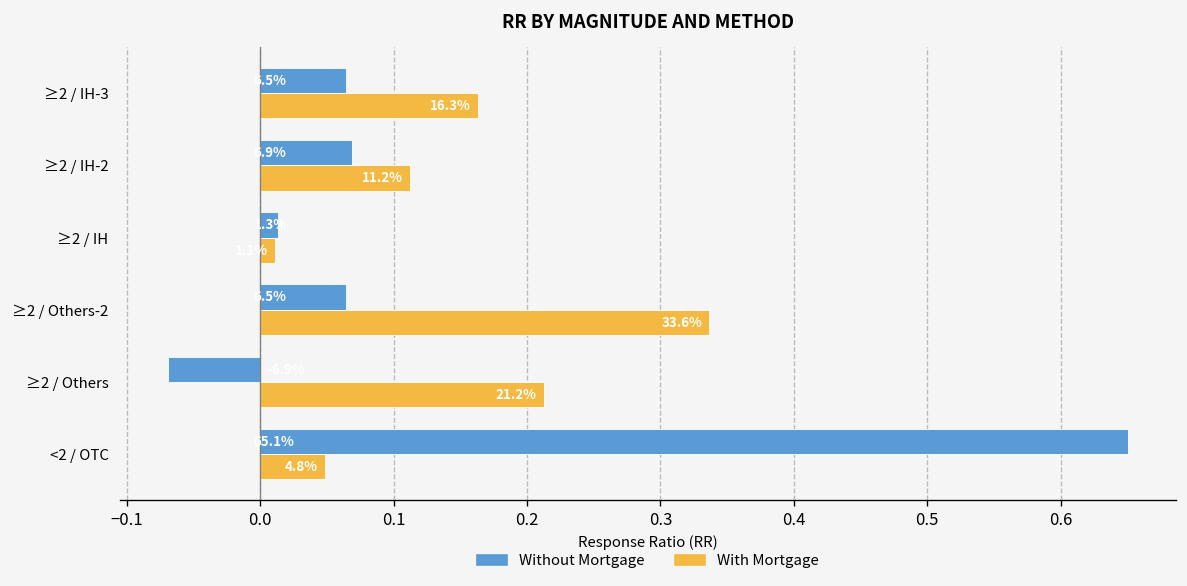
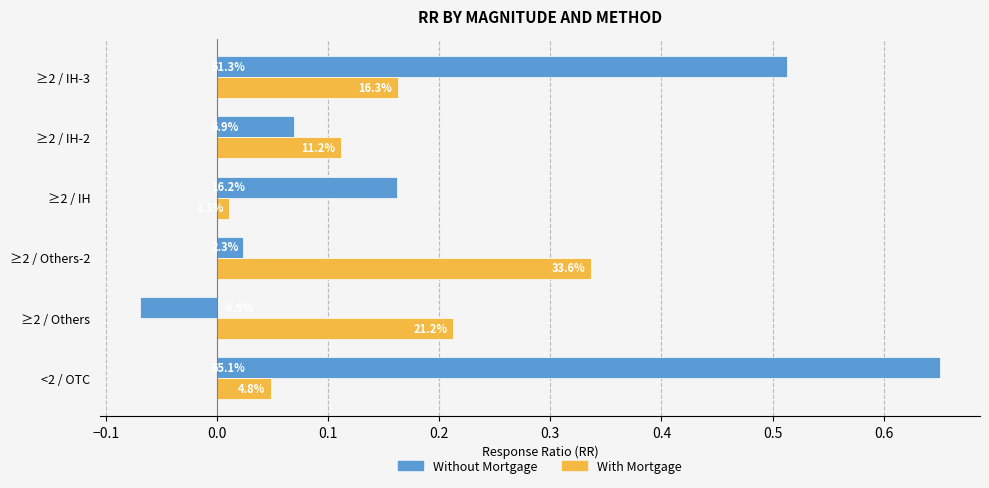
Without Mortgage, ≥2 / IH-3: 6.5% -> 51.3%
Without Mortgage, ≥2 / IH: 1.3% -> 16.2%
Without Mortgage, ≥2 / Others-2: 6.5% -> 2.3%
